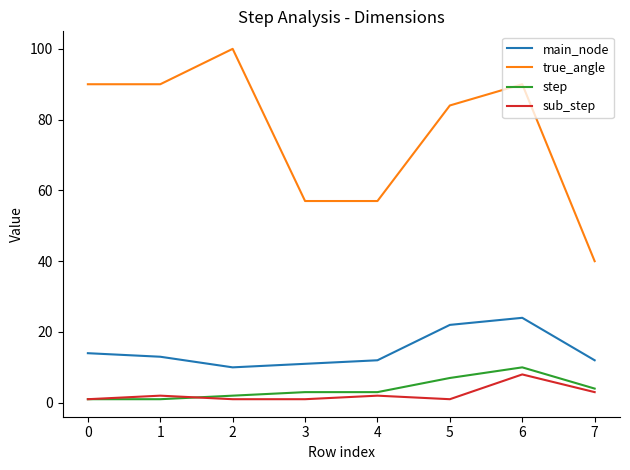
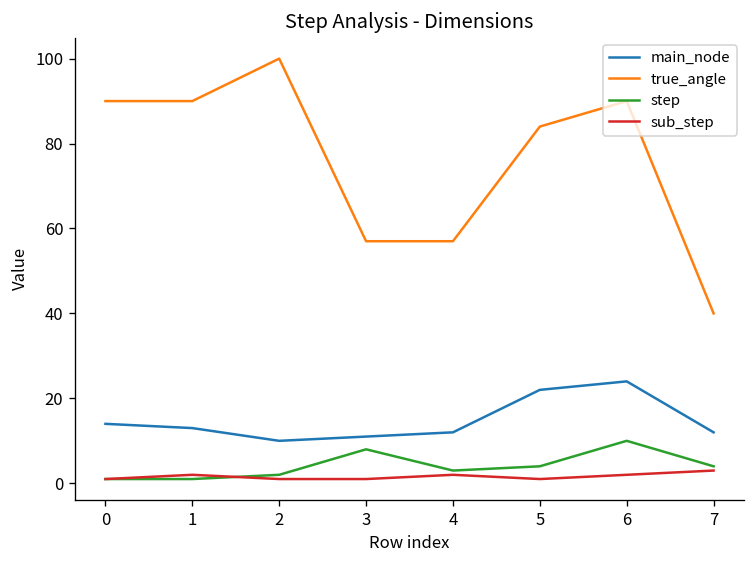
step, 3: 3 -> 8
step, 5: 7 -> 4
sub_step, 6: 8 -> 2
